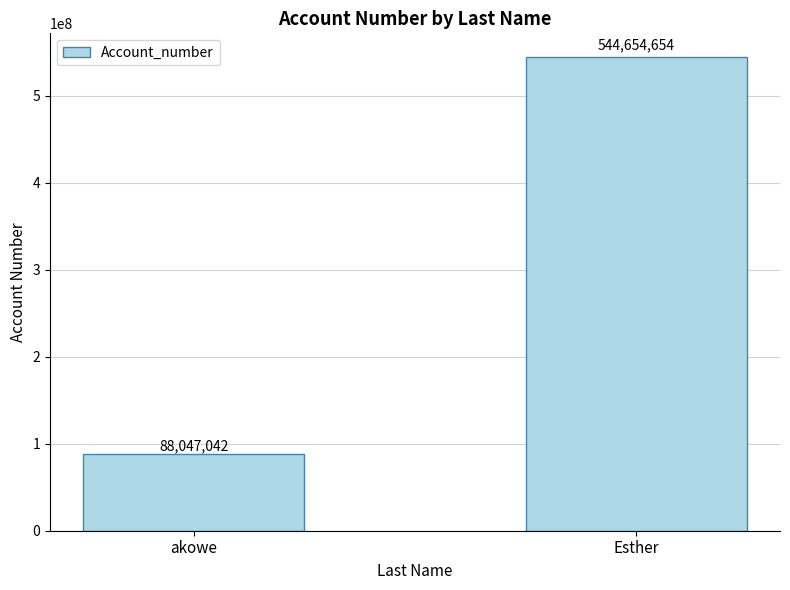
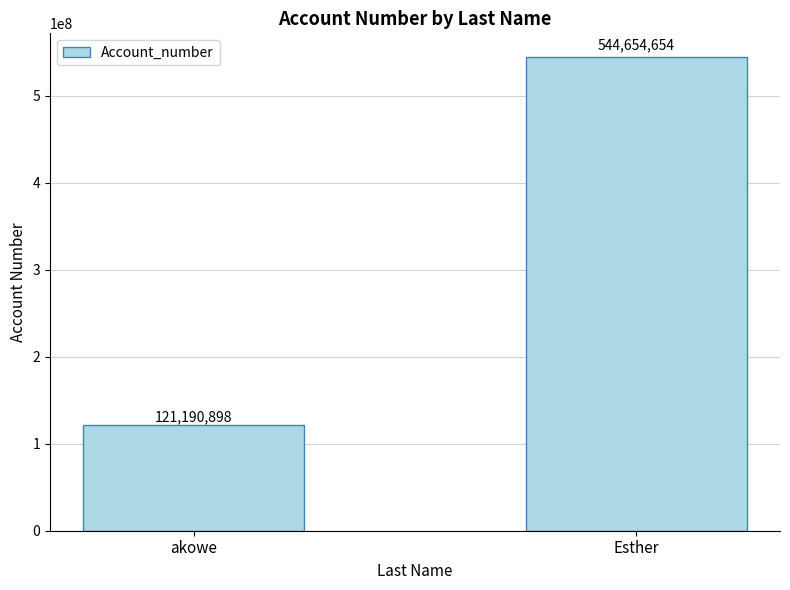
akowe: 88,047,042 -> 121,190,898
